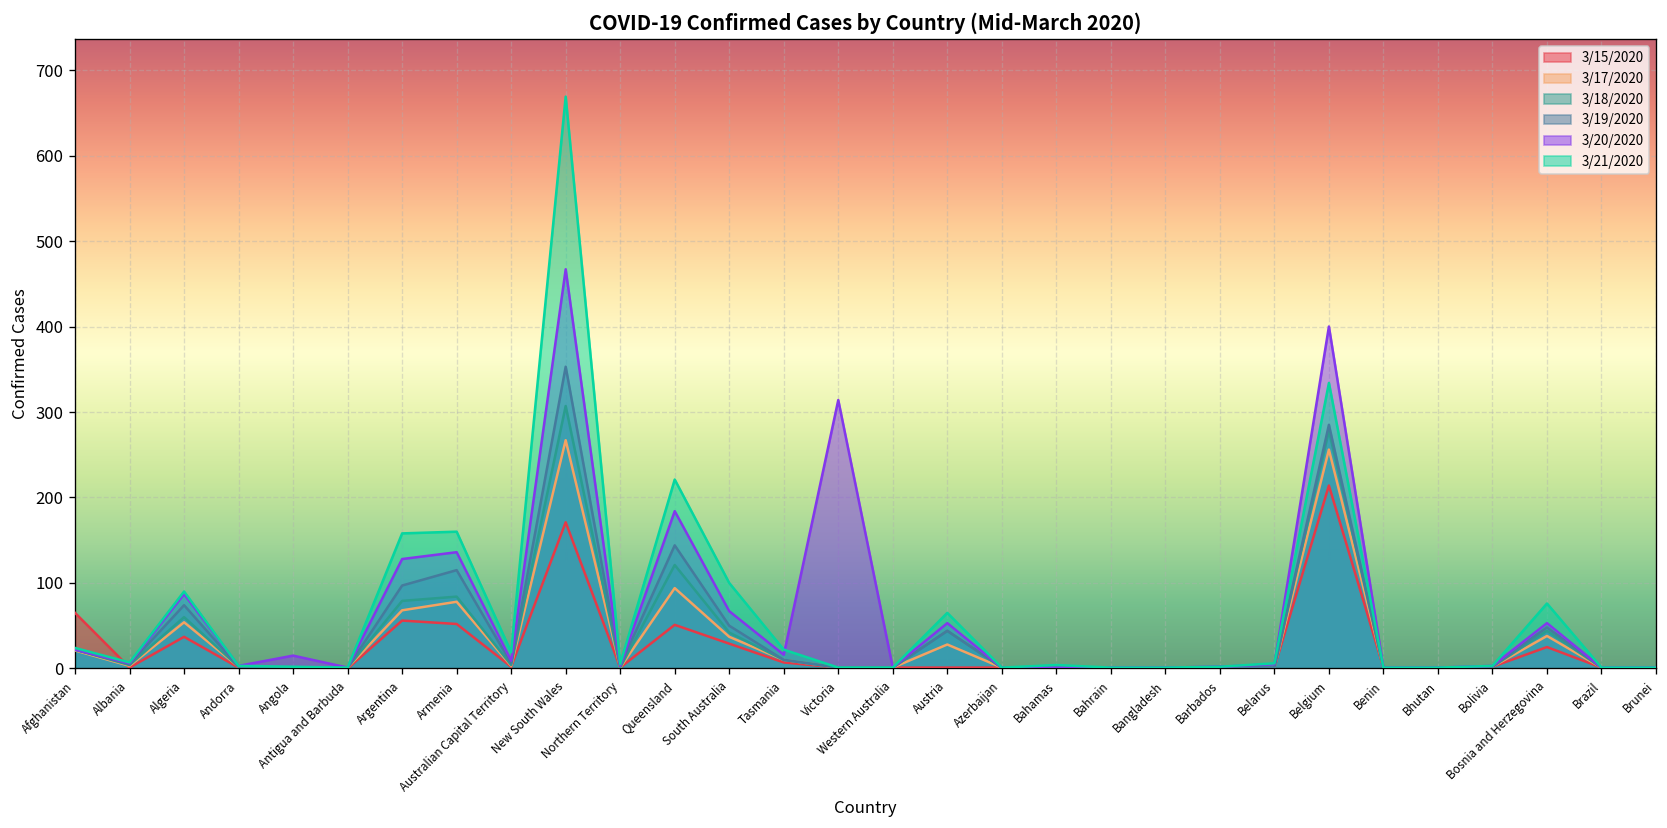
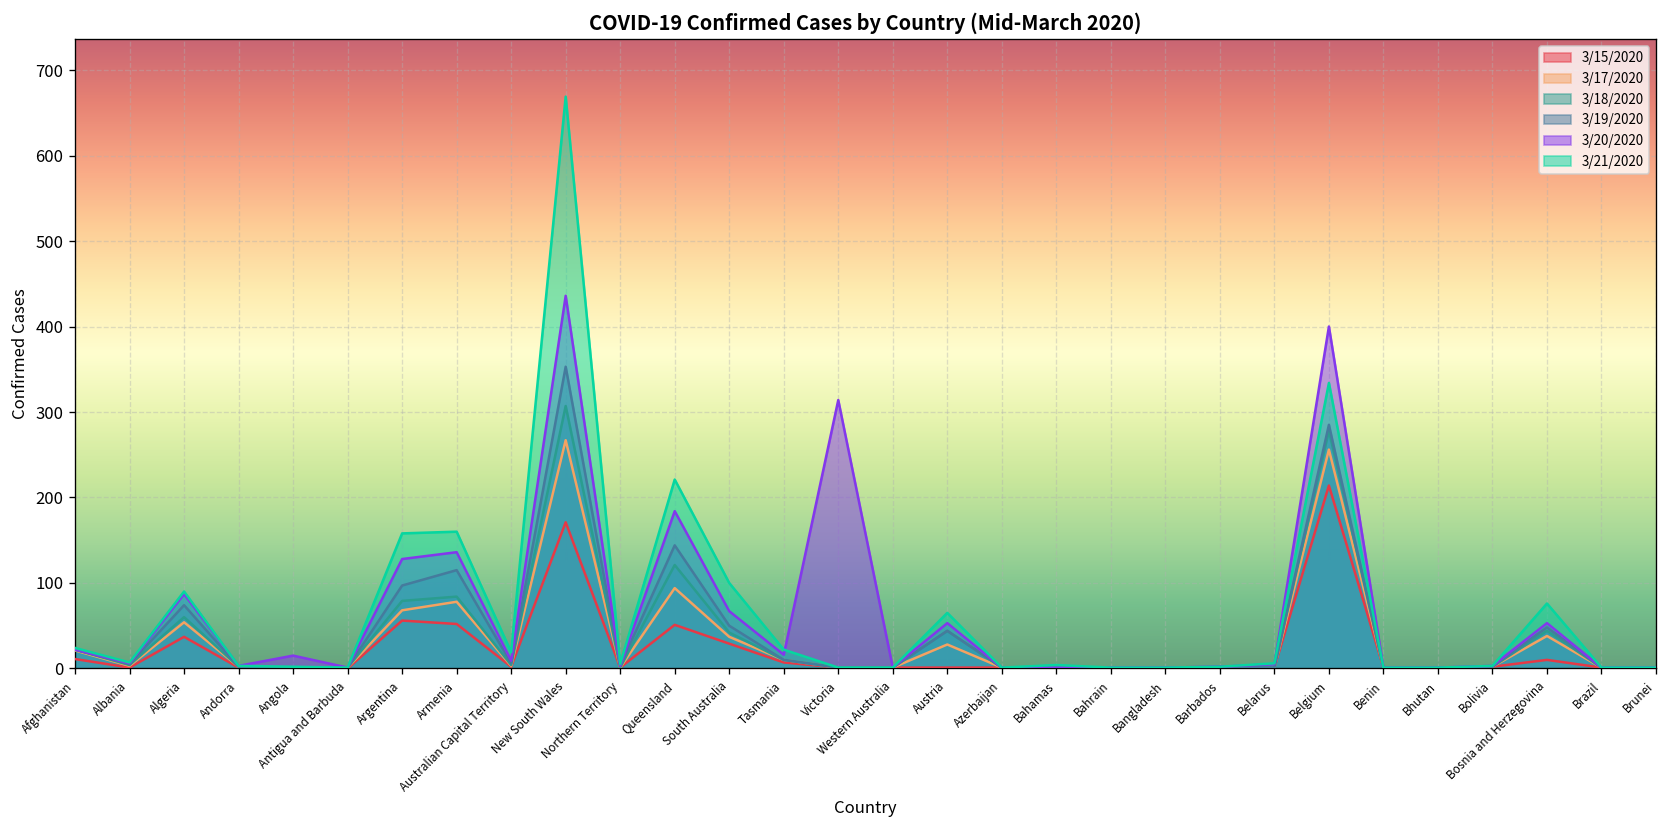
3/15/2020, Afghanistan: 70 -> 10
3/20/2020, New South Wales: 470 -> 440
3/15/2020, Bosnia and Herzegovina: 30 -> 10
